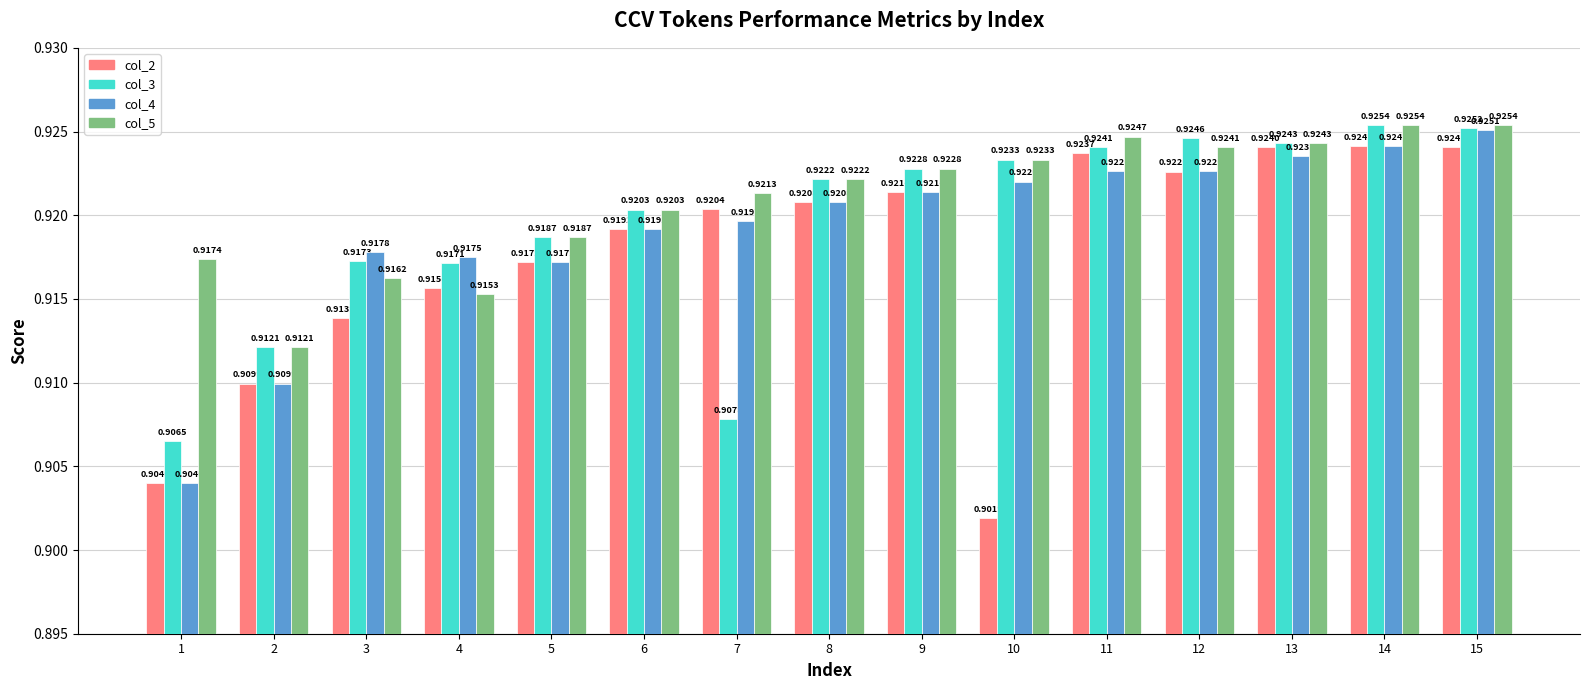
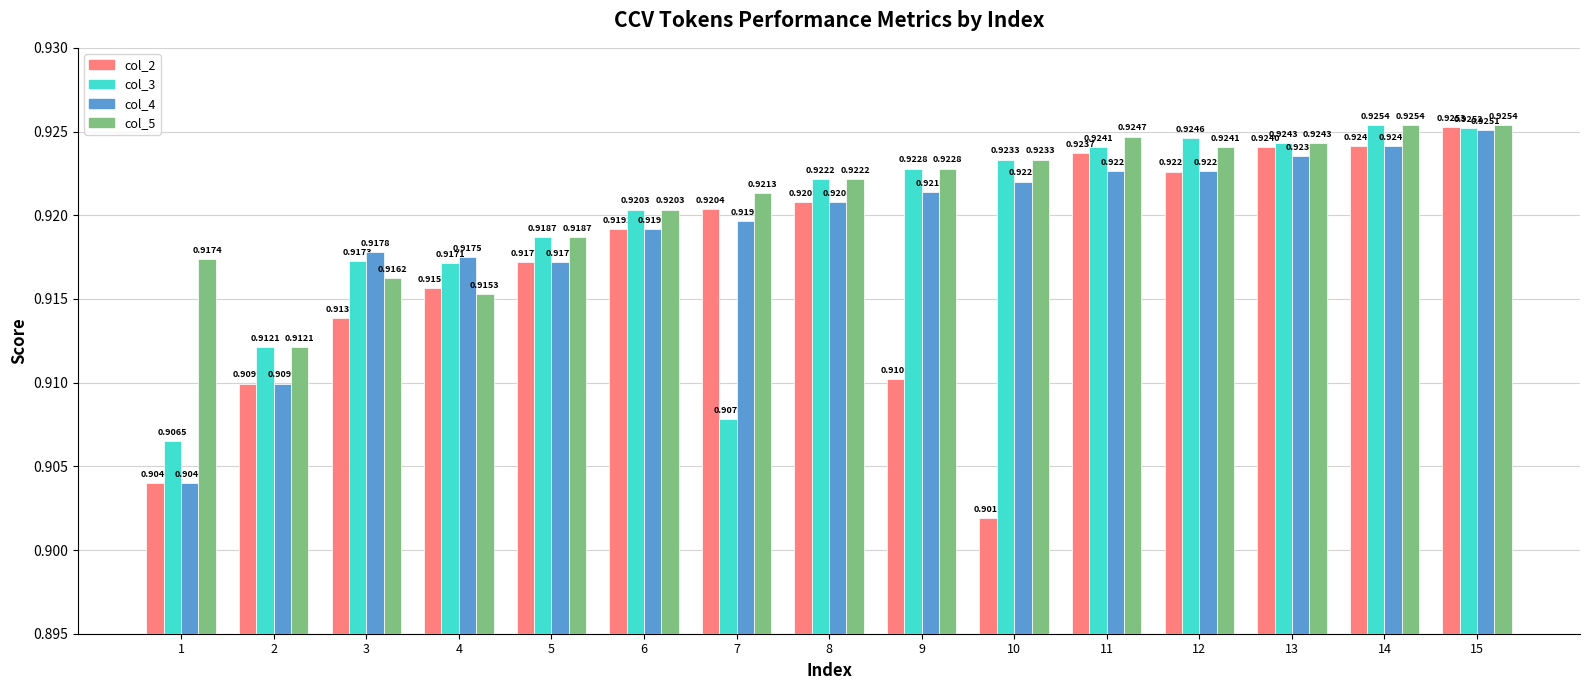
col_2, 9: 0.9214 -> 0.9102
col_2, 15: 0.9241 -> 0.9253
